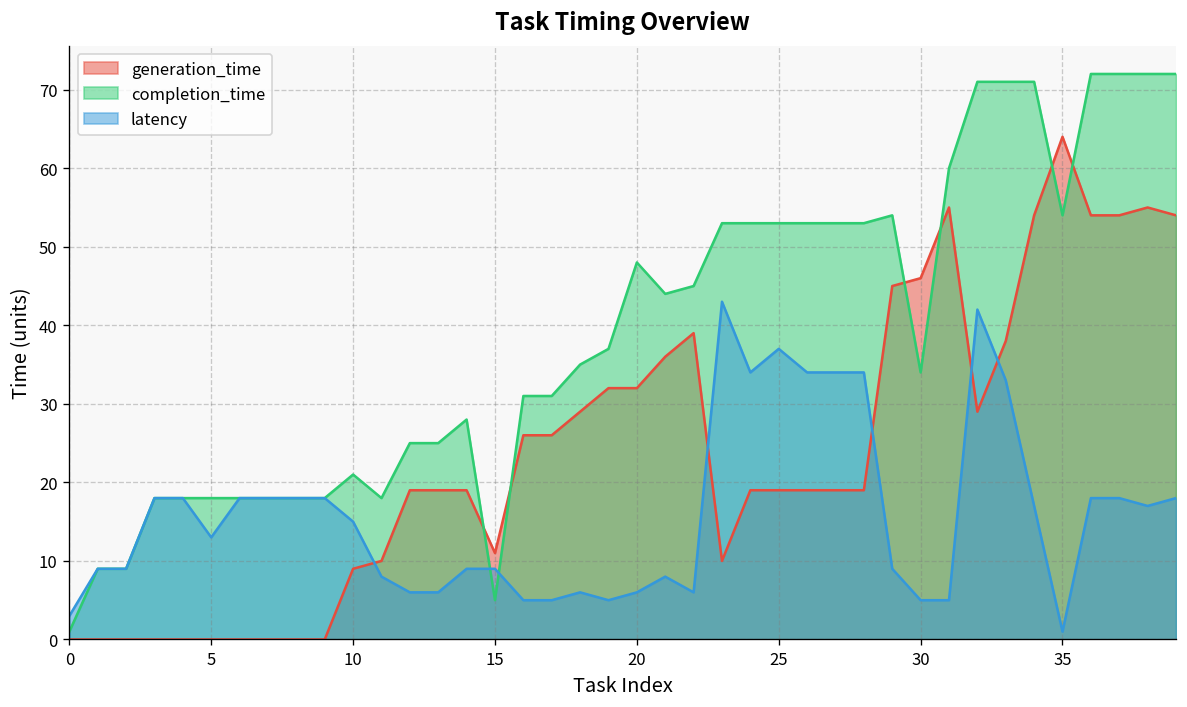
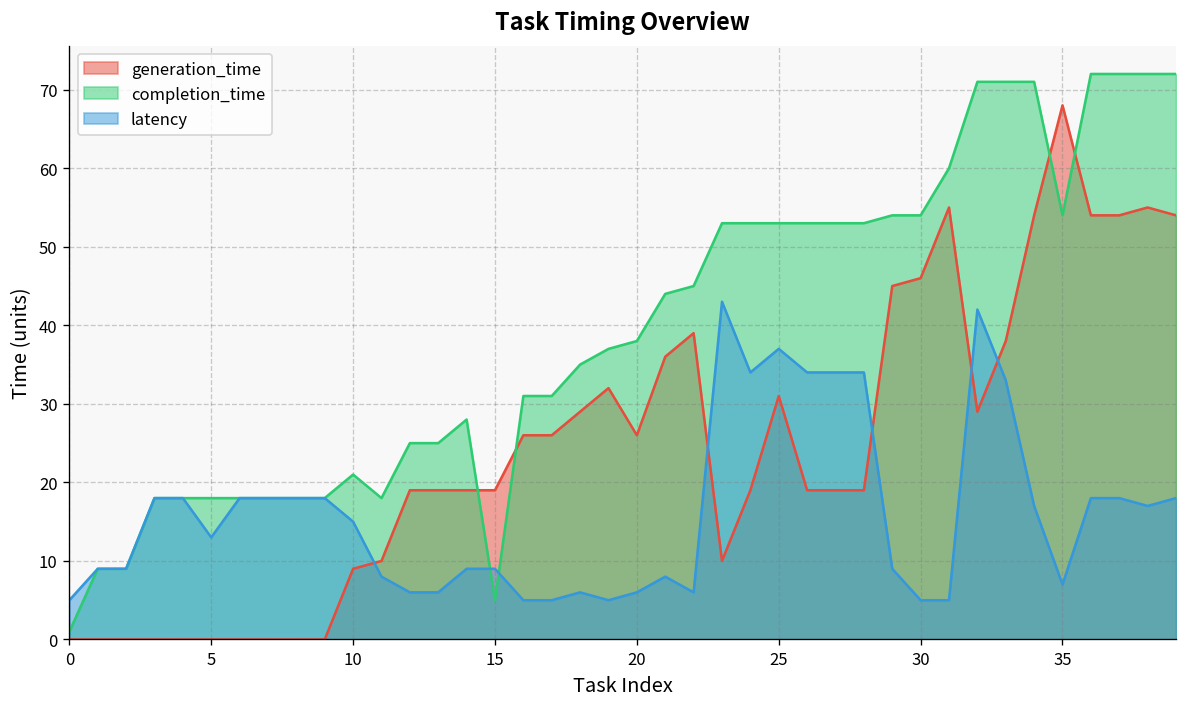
latency, 0: 3 -> 5
generation_time, 15: 11 -> 19
generation_time, 20: 32 -> 26
completion_time, 20: 48 -> 38
generation_time, 25: 19 -> 31
completion_time, 30: 34 -> 54
generation_time, 35: 64 -> 68
latency, 35: 1 -> 7
